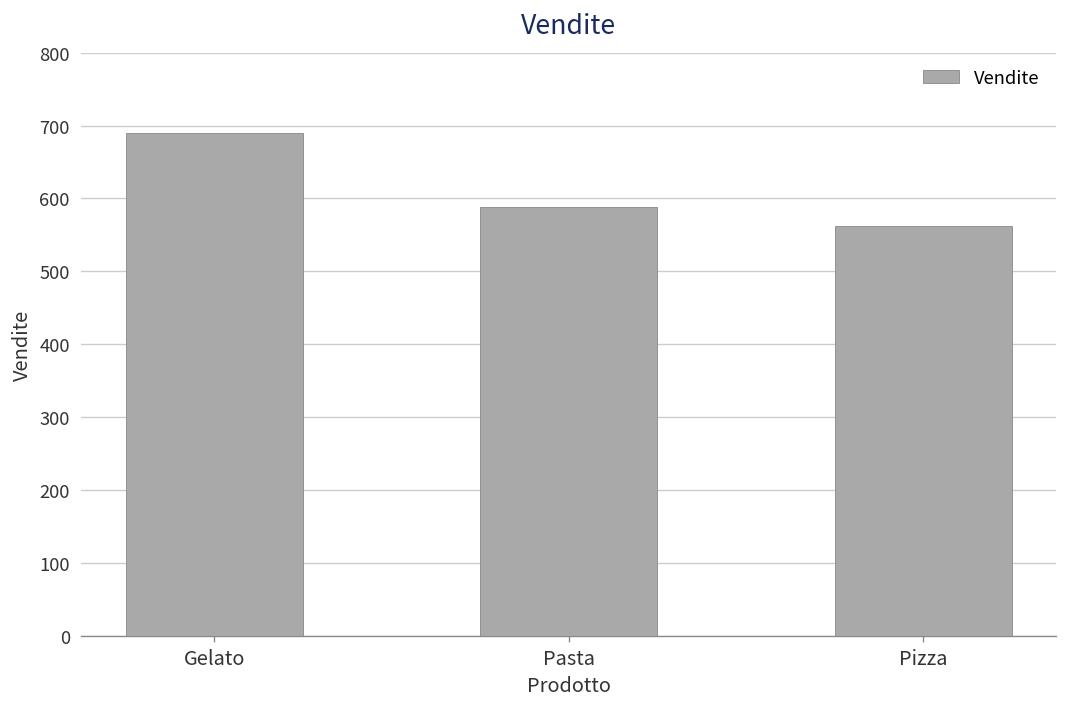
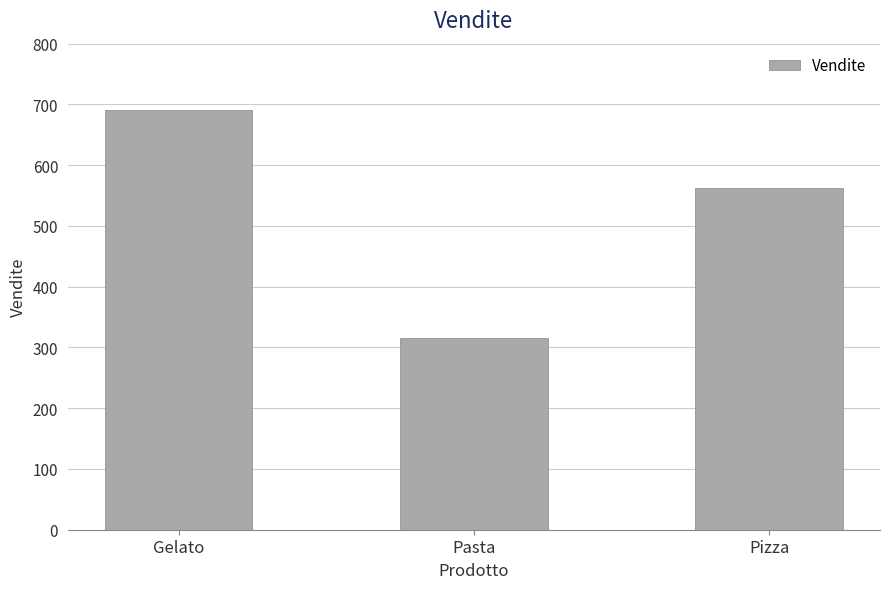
Pasta: 590 -> 320
